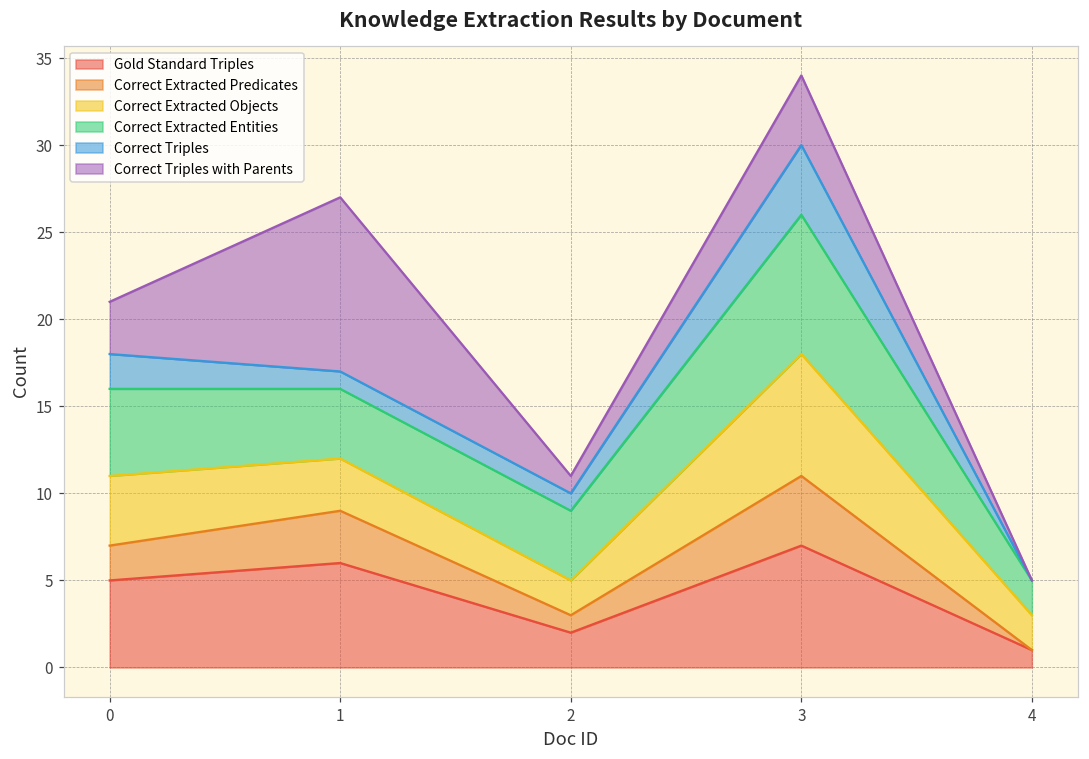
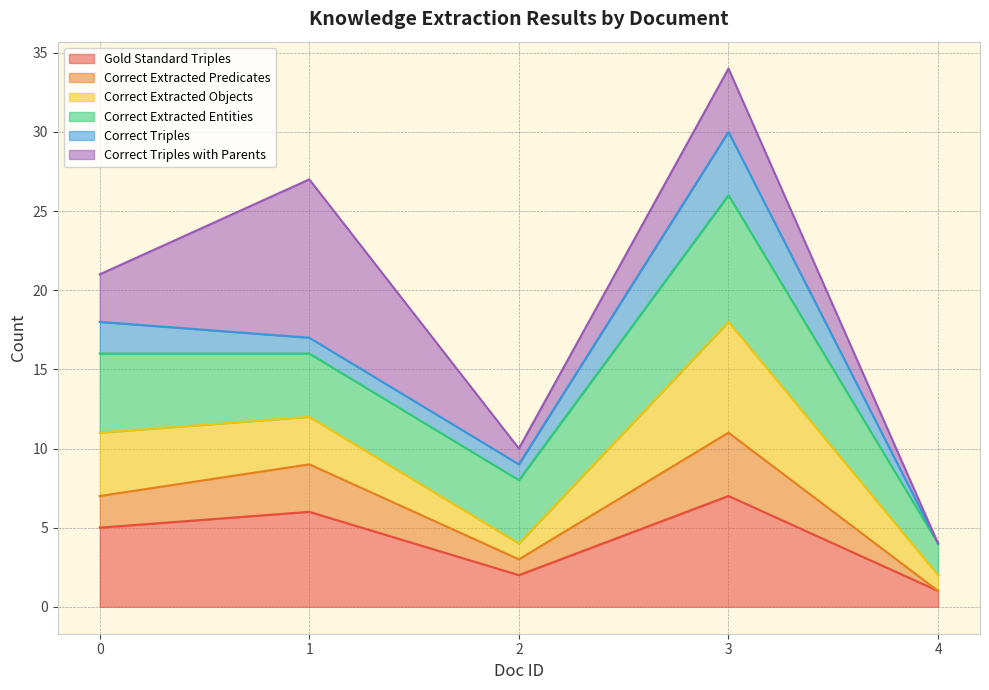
Correct Extracted Objects, 2: 2 -> 1
Correct Extracted Objects, 4: 2 -> 1
